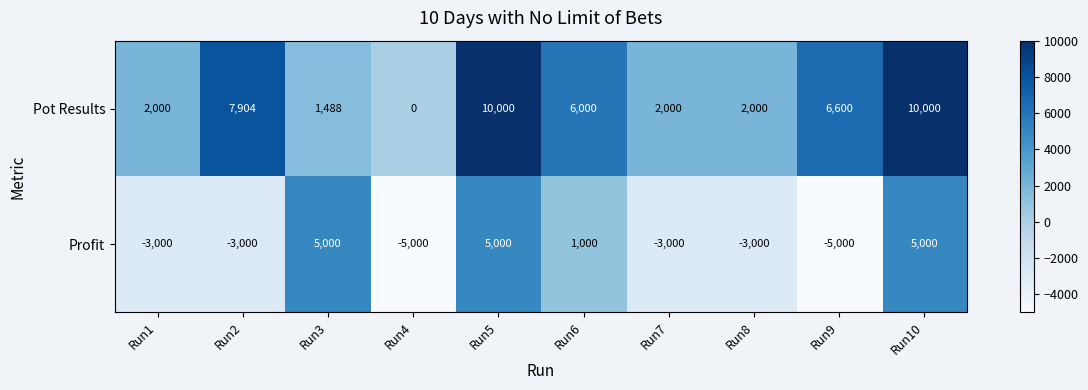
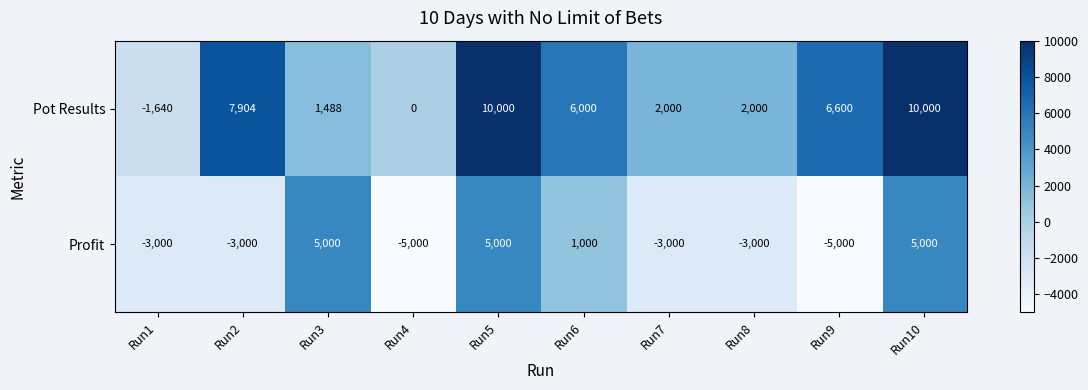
Pot Results, Run1: 2,000 -> -1,640
